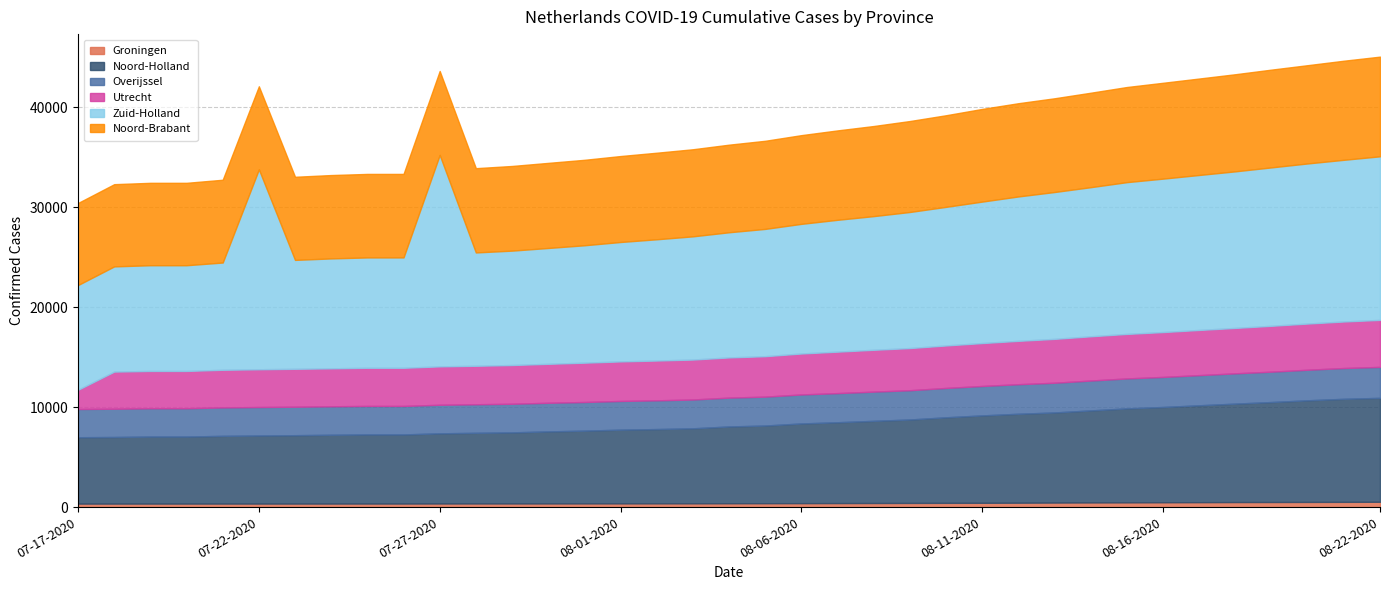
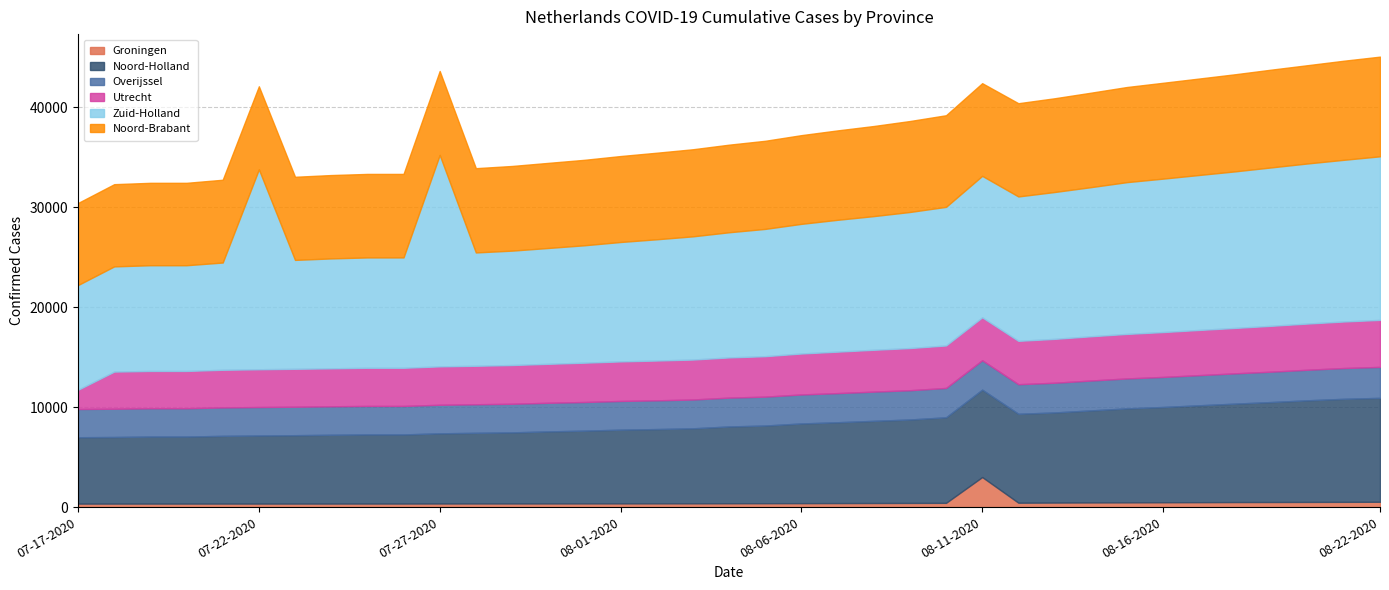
Groningen, 08-11-2020: 0 -> 3000
